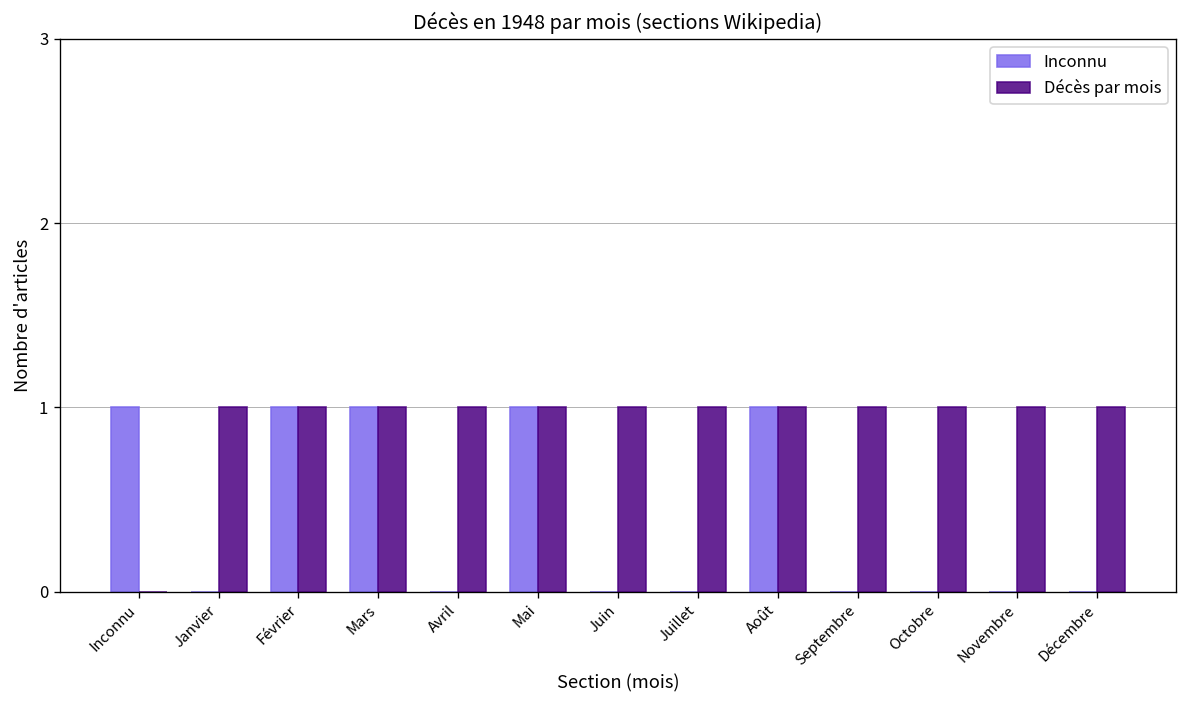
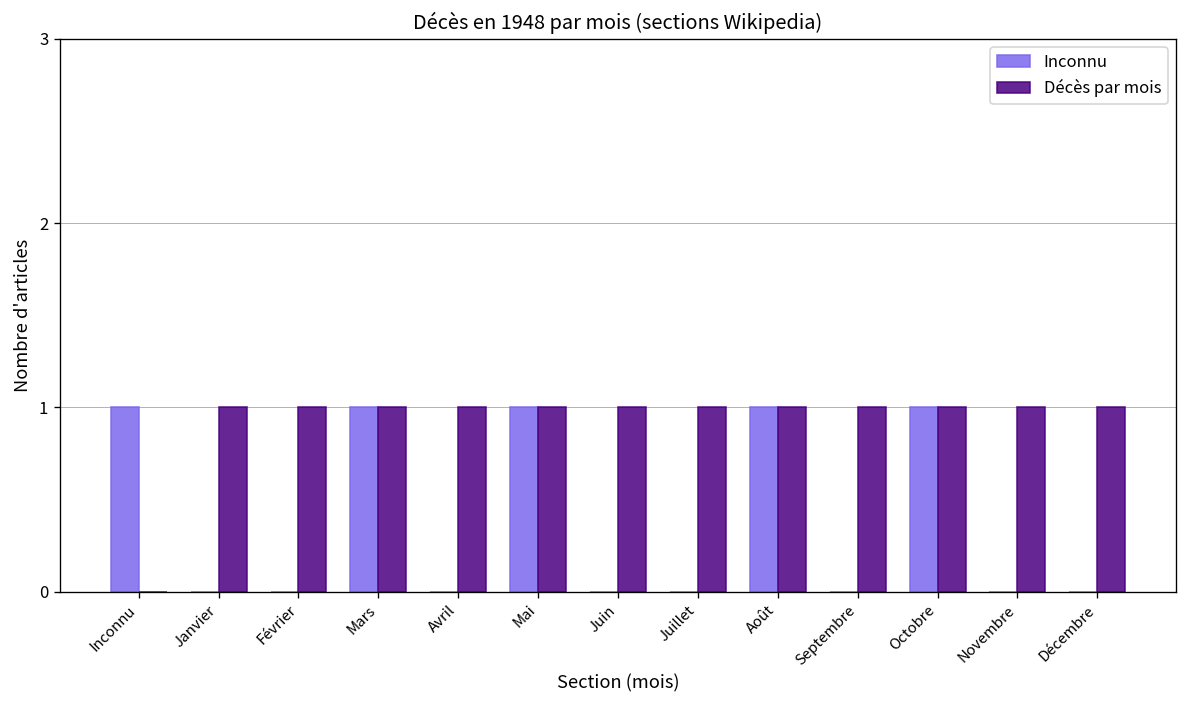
Inconnu, Février: 1 -> 0
Inconnu, Octobre: 0 -> 1
